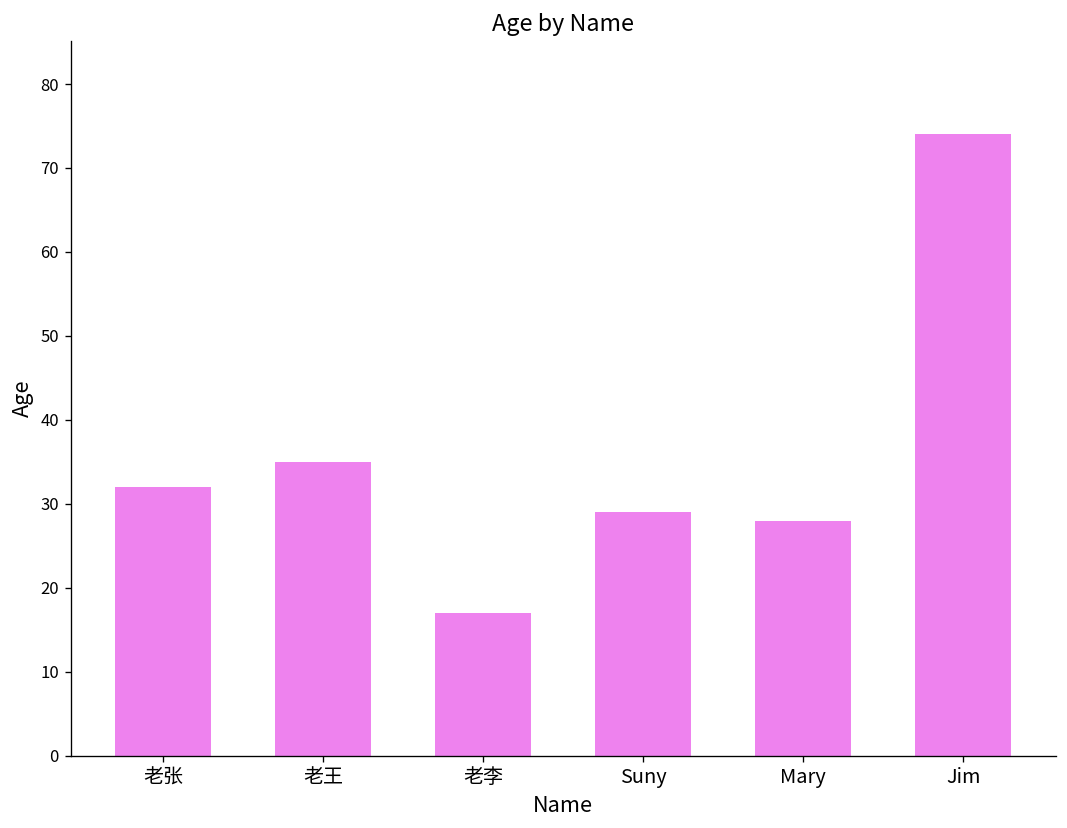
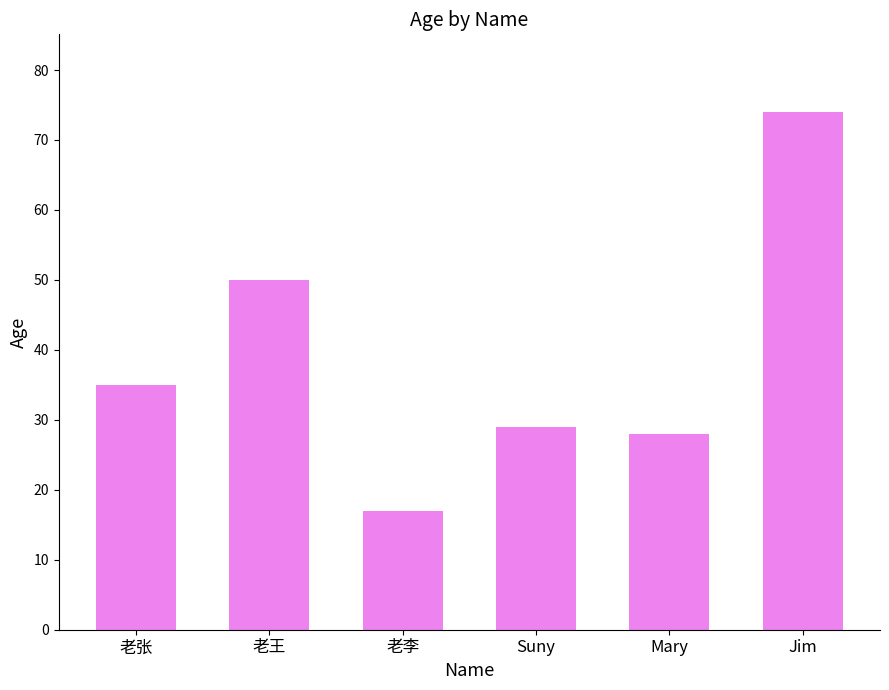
老张: 32 -> 35
老王: 35 -> 50
